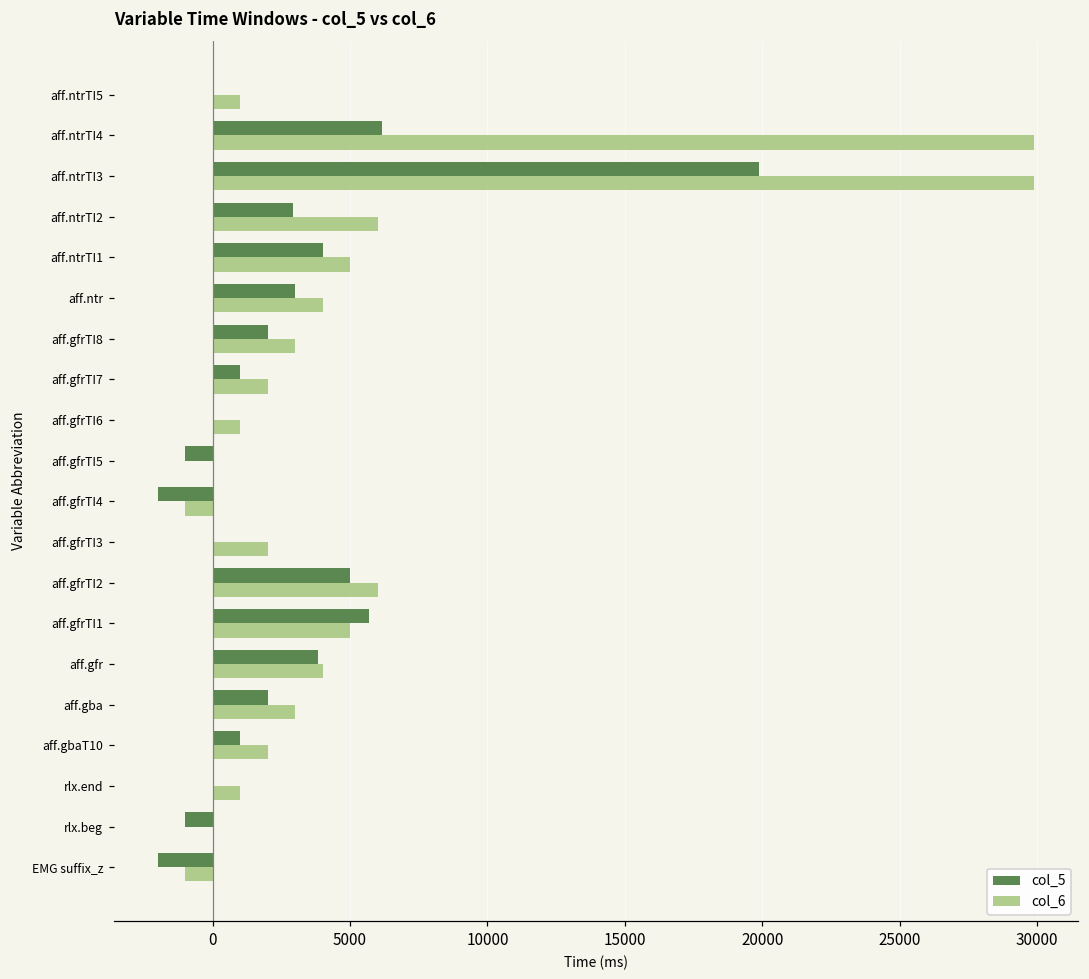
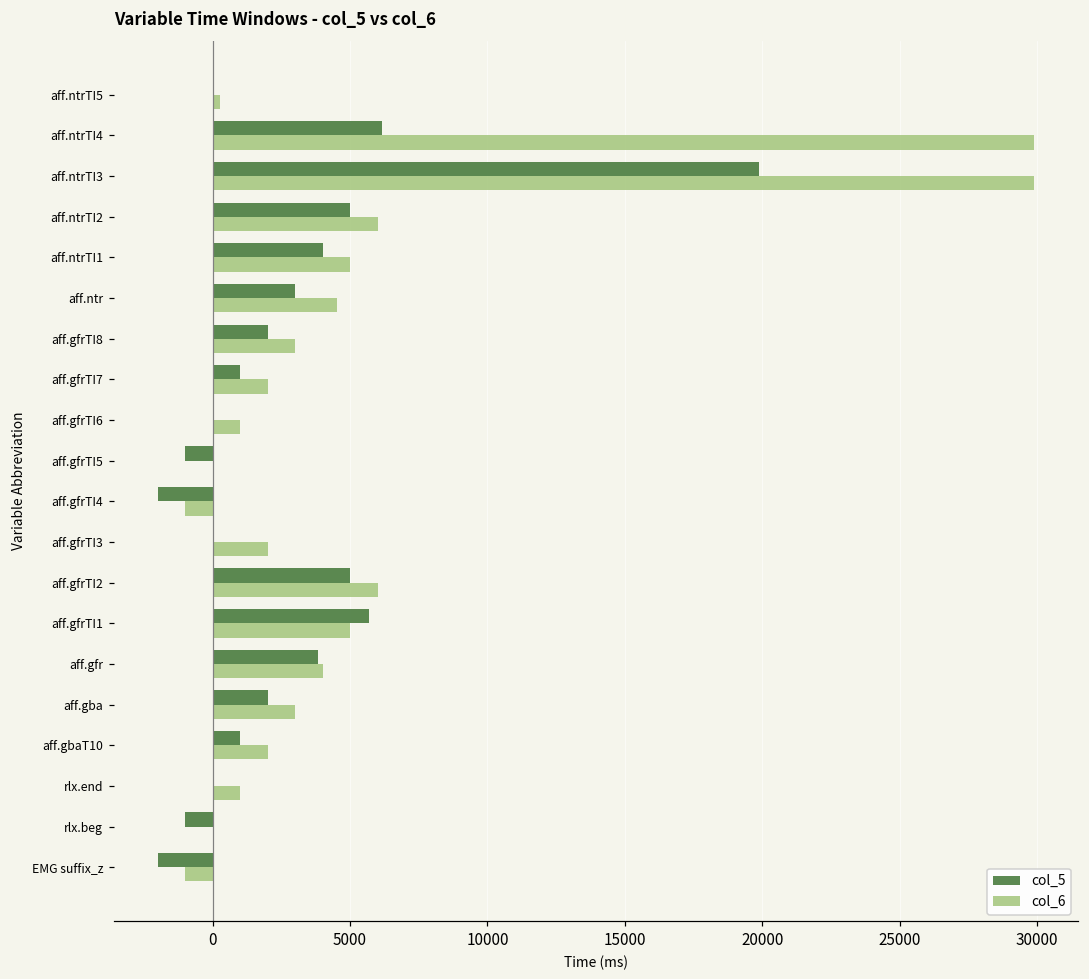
col_6, aff.ntrTI5: 1000 -> 300
col_5, aff.ntrTI2: 2900 -> 5000
col_6, aff.ntr: 4000 -> 4500
